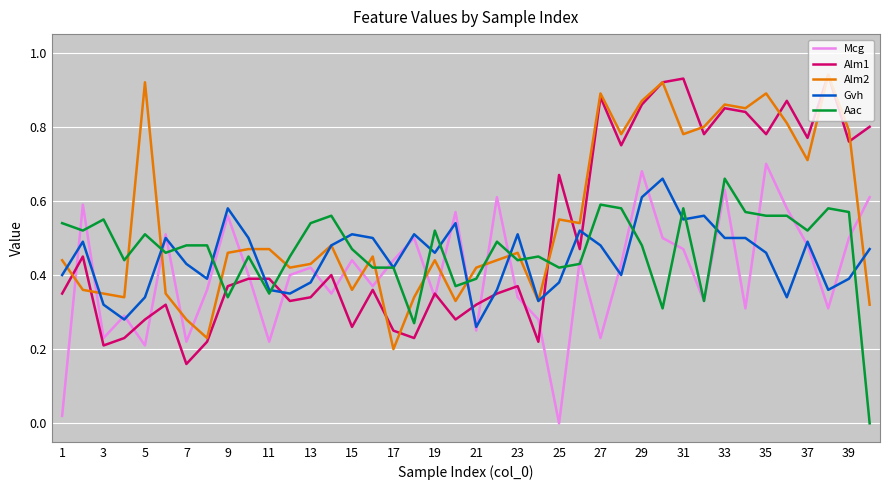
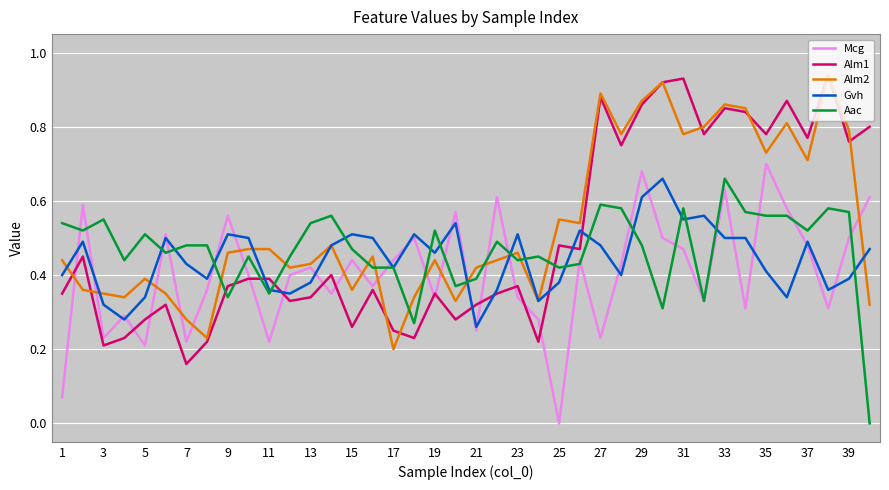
Mcg, 1: 0.02 -> 0.07
Alm2, 5: 0.92 -> 0.39
Gvh, 9: 0.58 -> 0.51
Alm1, 25: 0.67 -> 0.48
Alm2, 35: 0.89 -> 0.73
Gvh, 35: 0.46 -> 0.41
